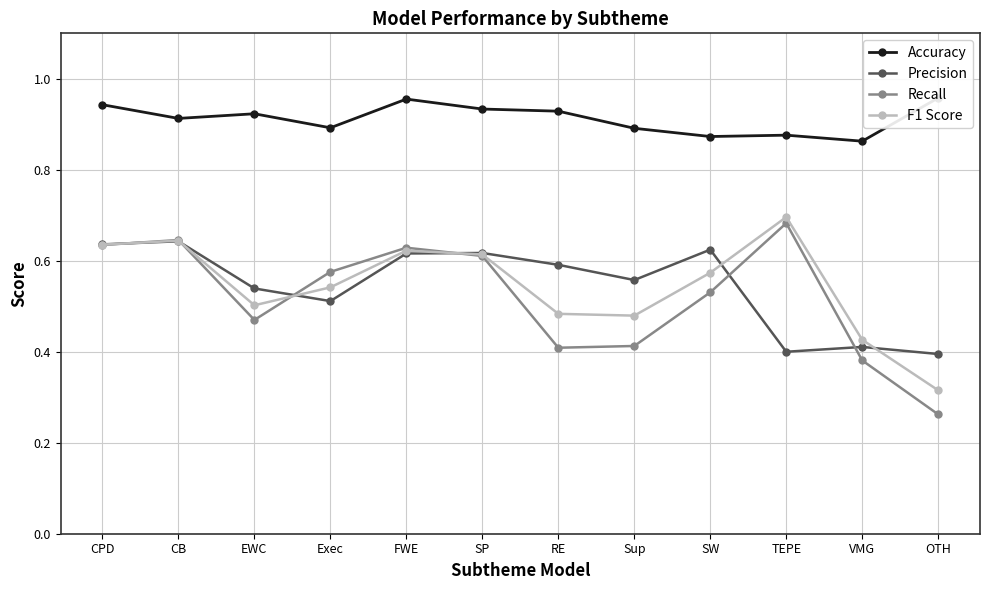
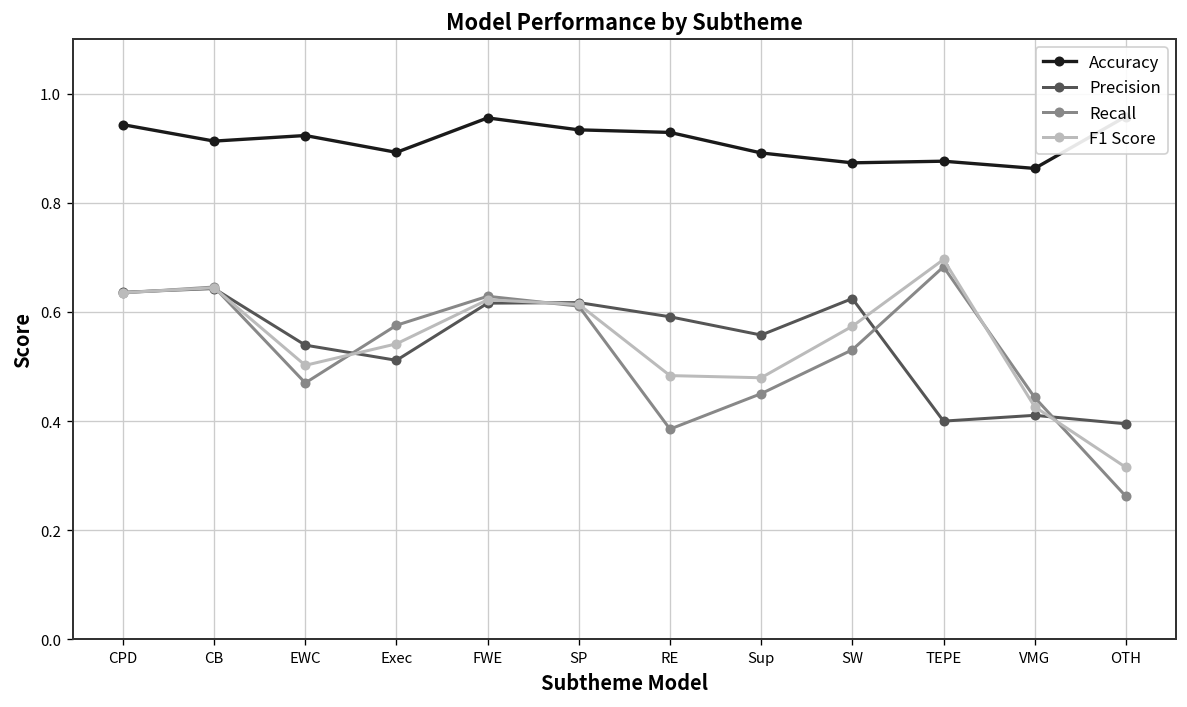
Recall, RE: 0.41 -> 0.39
Recall, Sup: 0.41 -> 0.45
Recall, VMG: 0.38 -> 0.44
